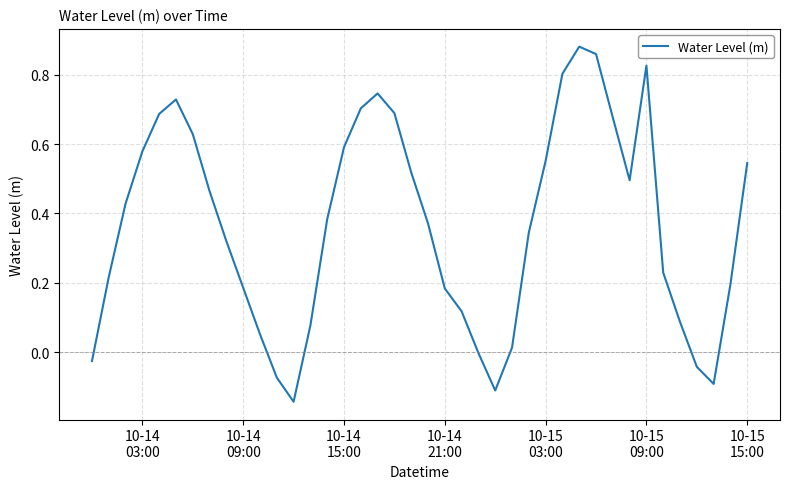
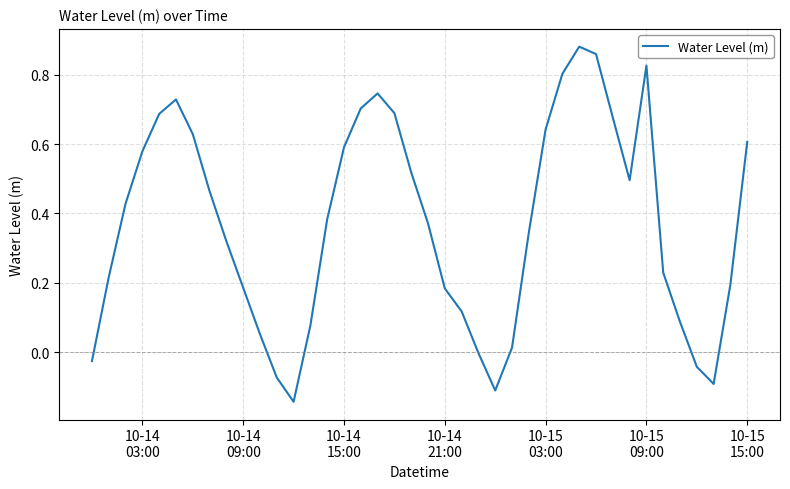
10-15 03:00: 0.55 -> 0.64
10-15 15:00: 0.55 -> 0.61
